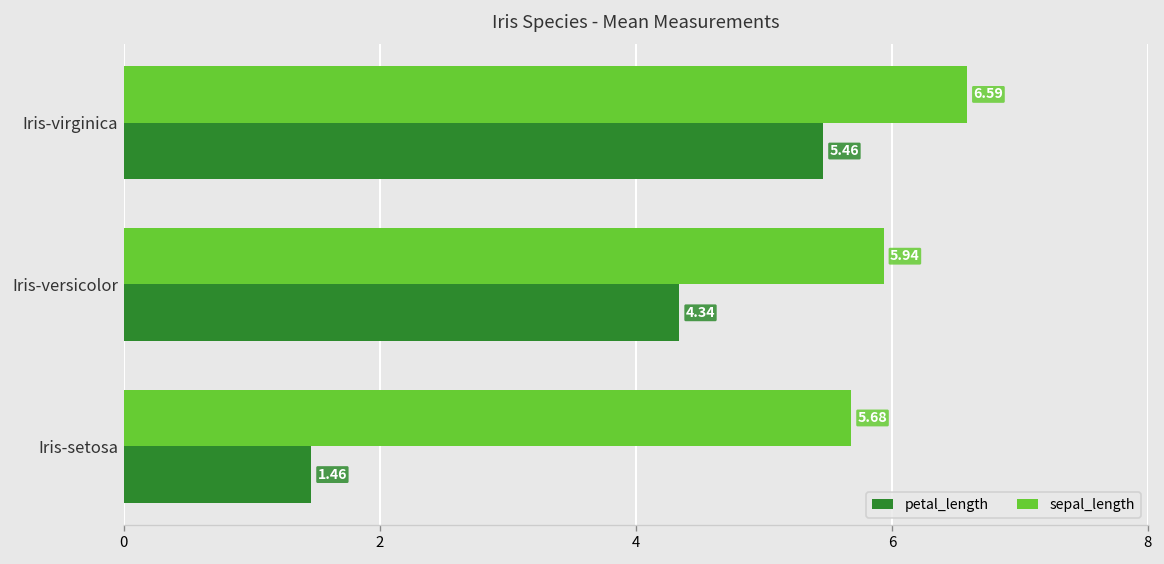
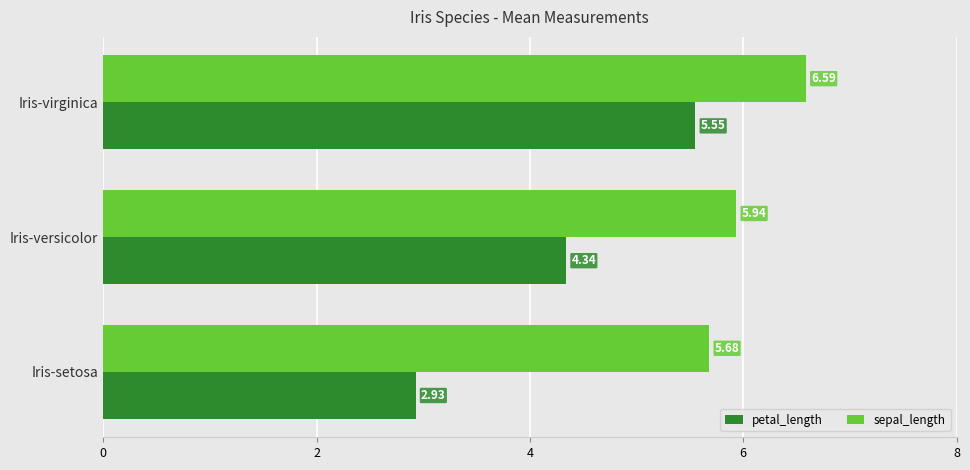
petal_length, Iris-virginica: 5.46 -> 5.55
petal_length, Iris-setosa: 1.46 -> 2.93
